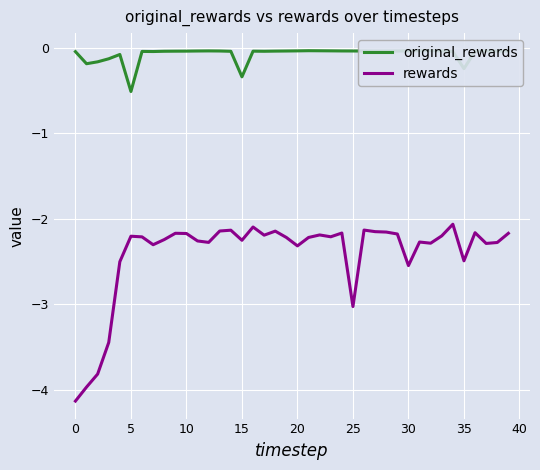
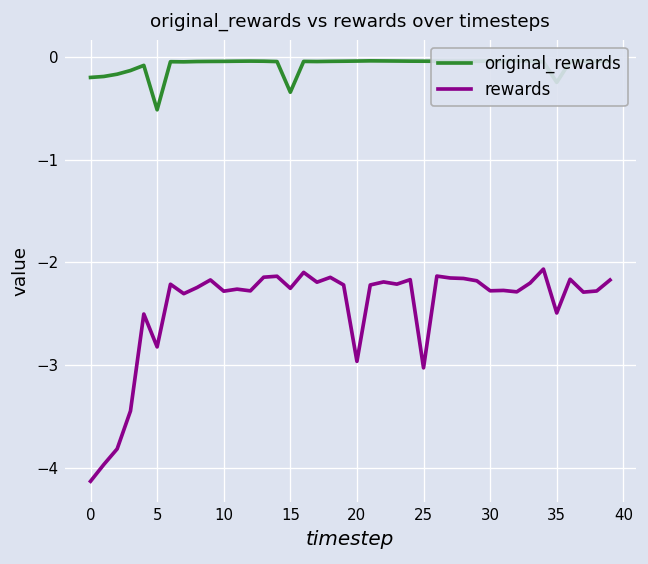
original_rewards, 0: 0.0 -> -0.2
rewards, 5: -2.2 -> -2.8
rewards, 10: -2.2 -> -2.3
rewards, 20: -2.3 -> -3.0
rewards, 30: -2.5 -> -2.3
